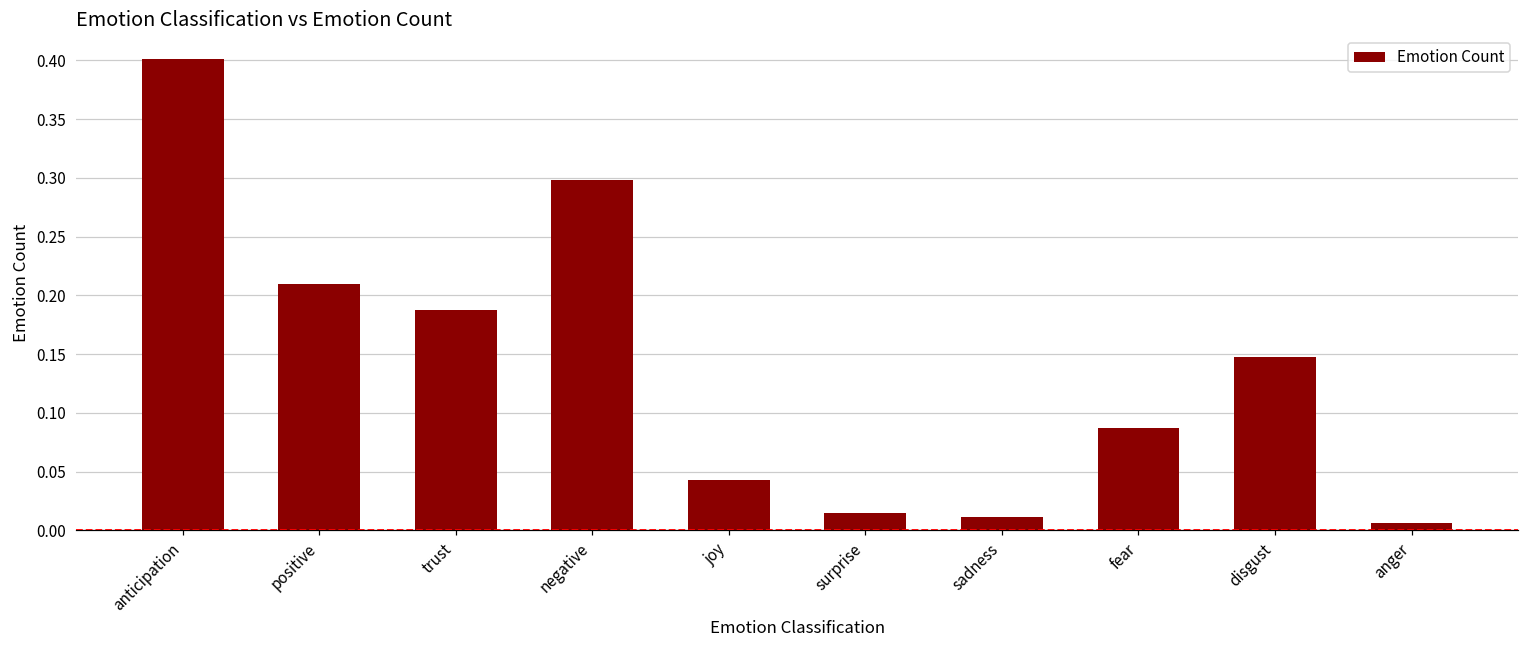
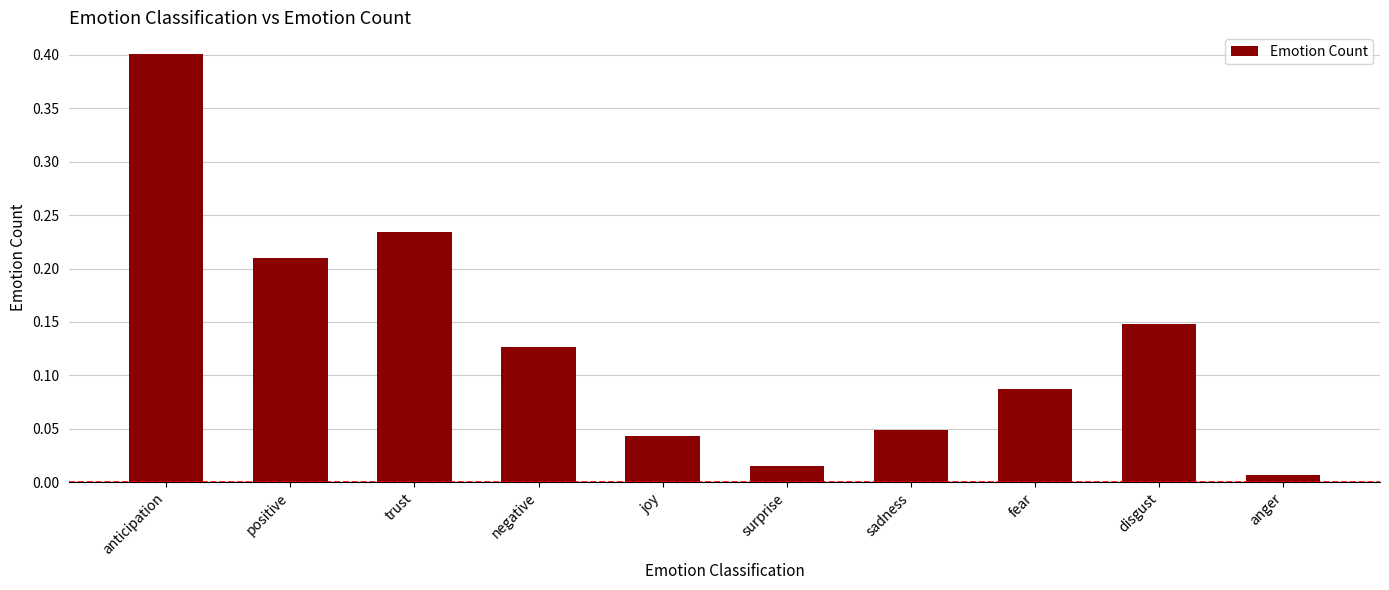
trust: 0.187 -> 0.235
negative: 0.298 -> 0.126
sadness: 0.011 -> 0.049
